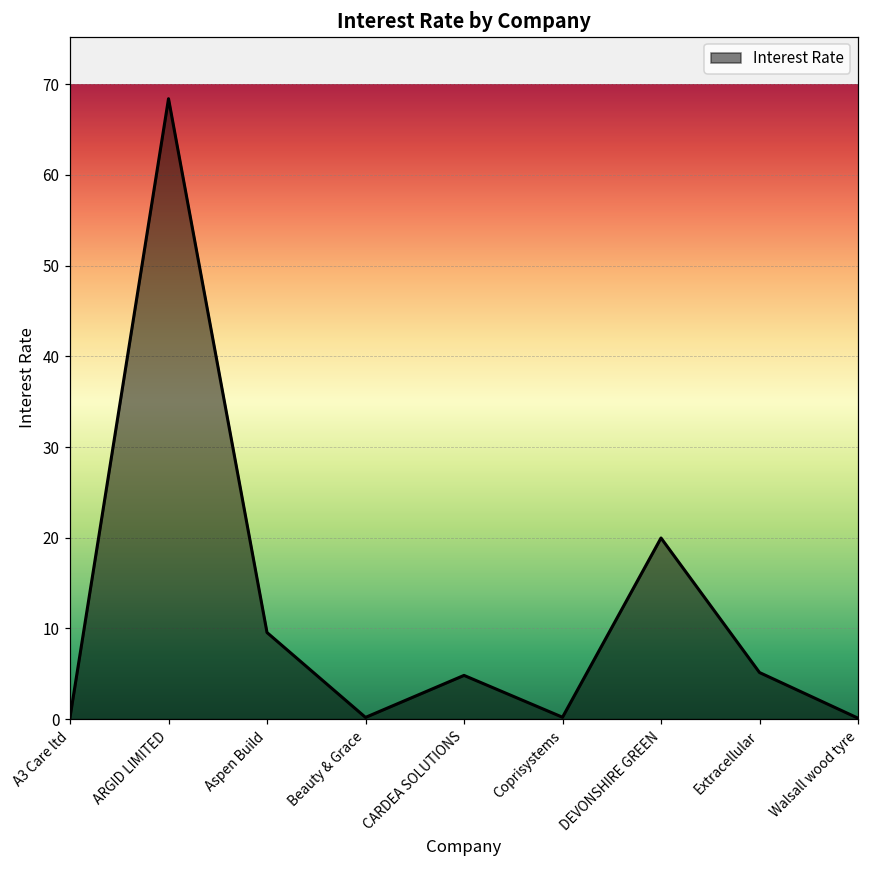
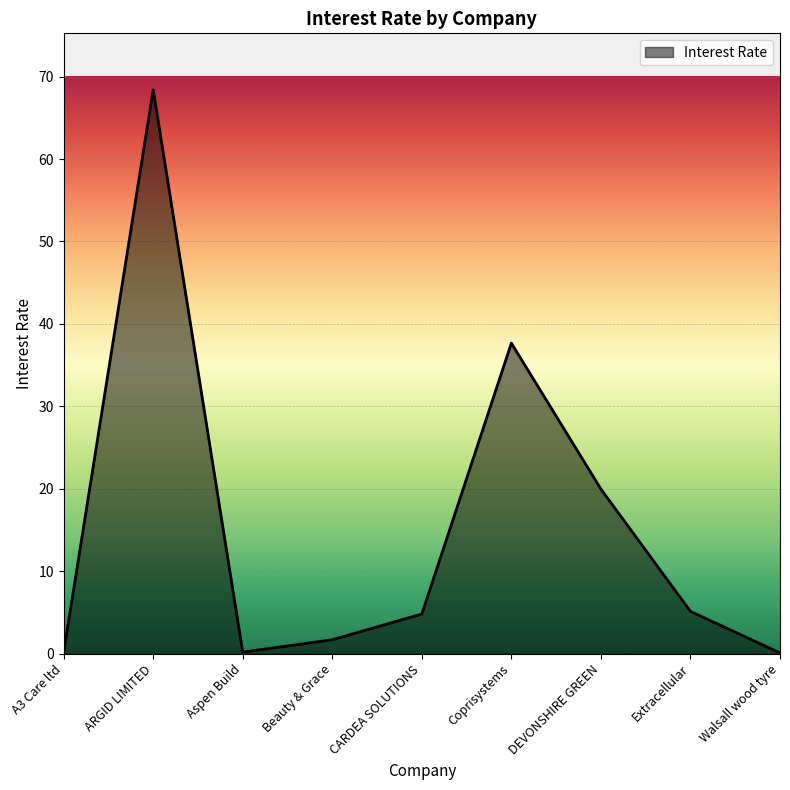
Aspen Build: 10 -> 0
Beauty & Grace: 0 -> 2
Coprisystems: 0 -> 38
